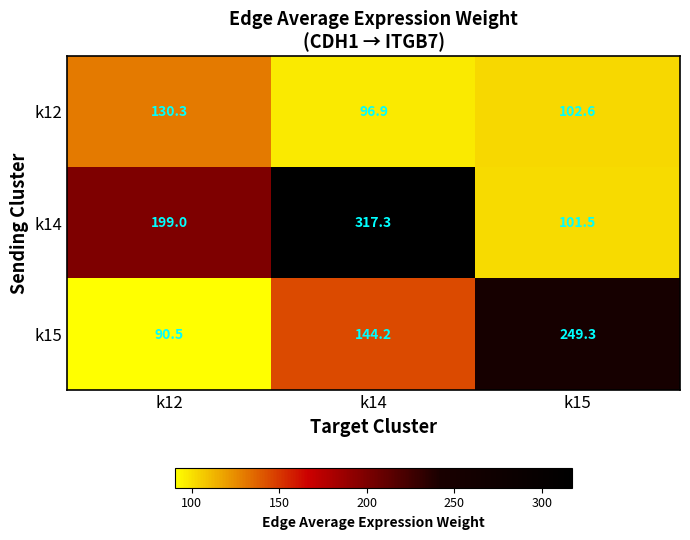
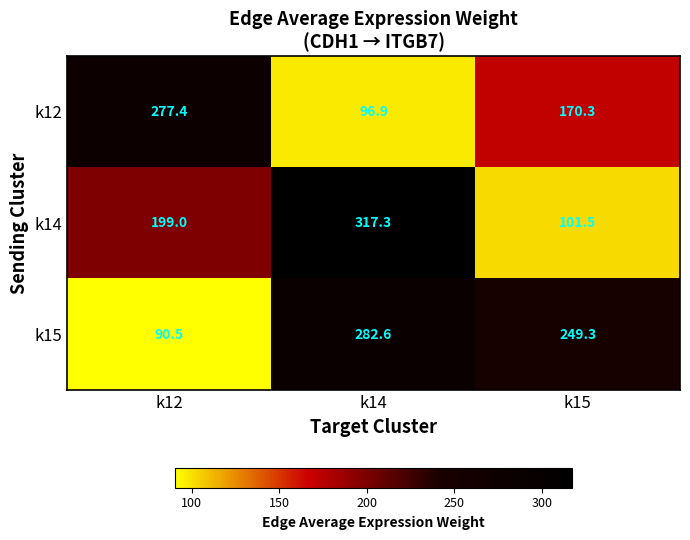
k12, k12: 130.3 -> 277.4
k12, k15: 102.6 -> 170.3
k15, k14: 144.2 -> 282.6
